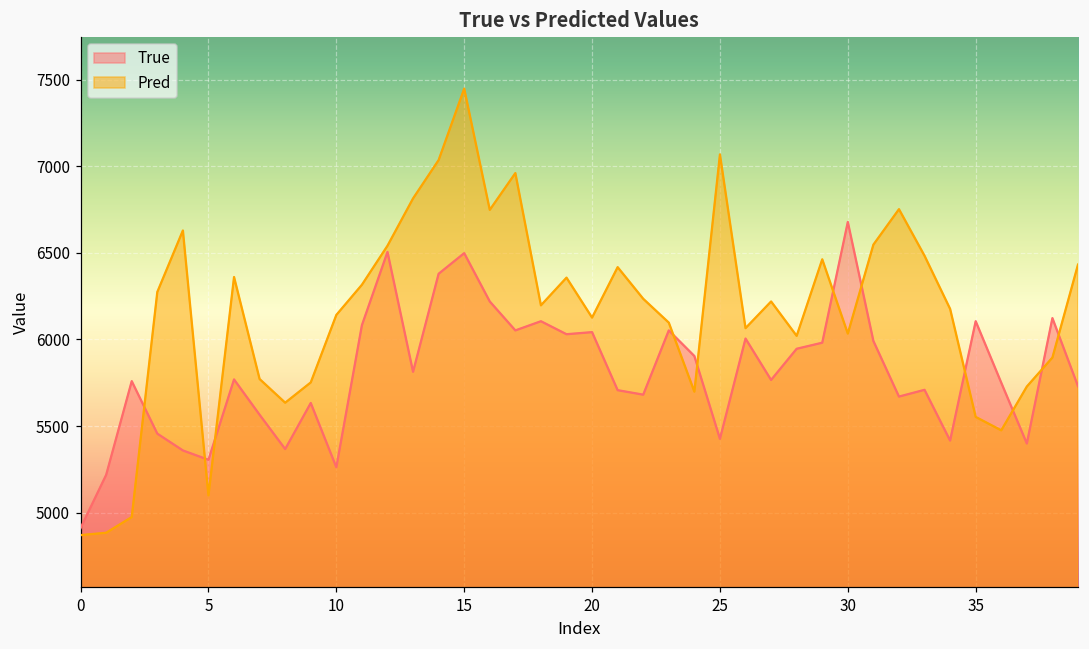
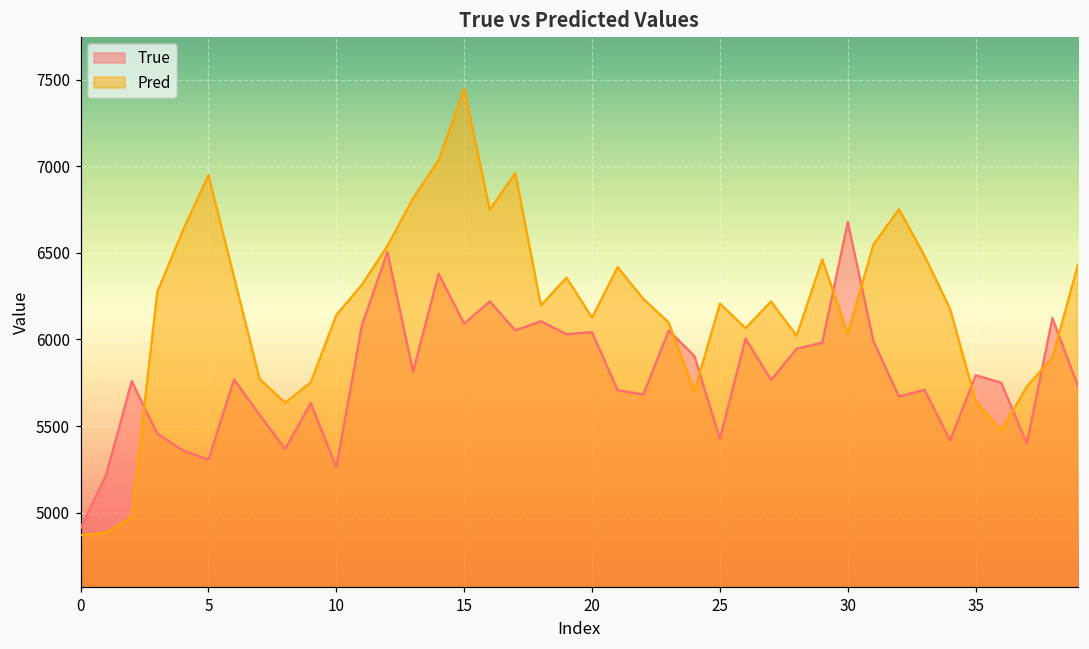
Pred, 5: 5100 -> 6950
True, 15: 6500 -> 6090
Pred, 25: 7070 -> 6210
True, 35: 6110 -> 5790
Pred, 35: 5550 -> 5640
